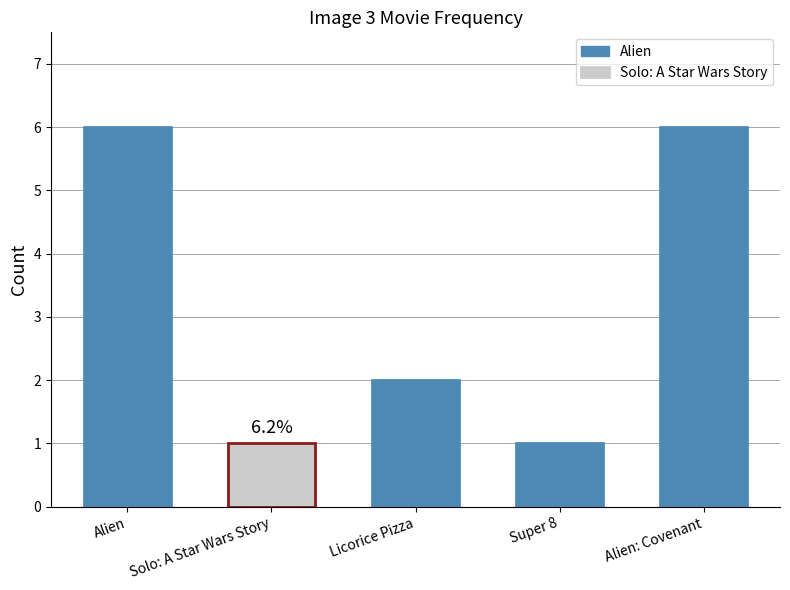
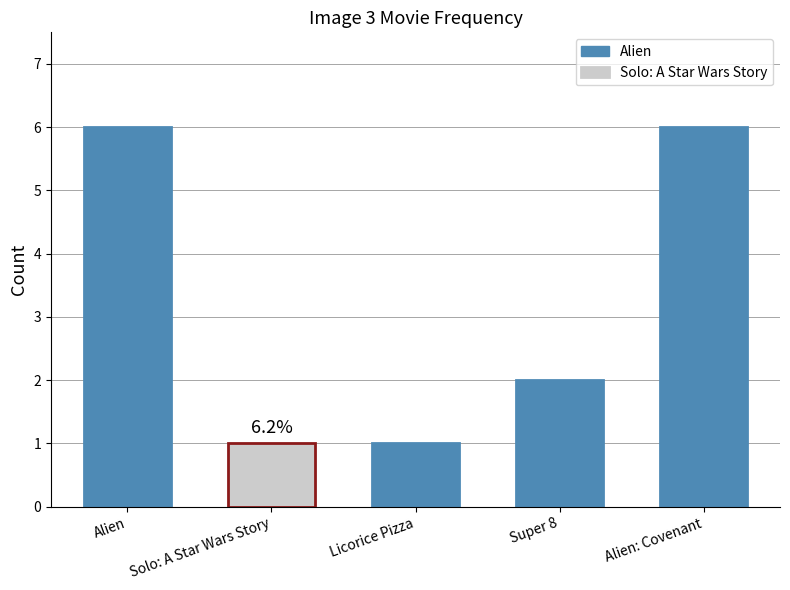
Licorice Pizza: 2 -> 1
Super 8: 1 -> 2
